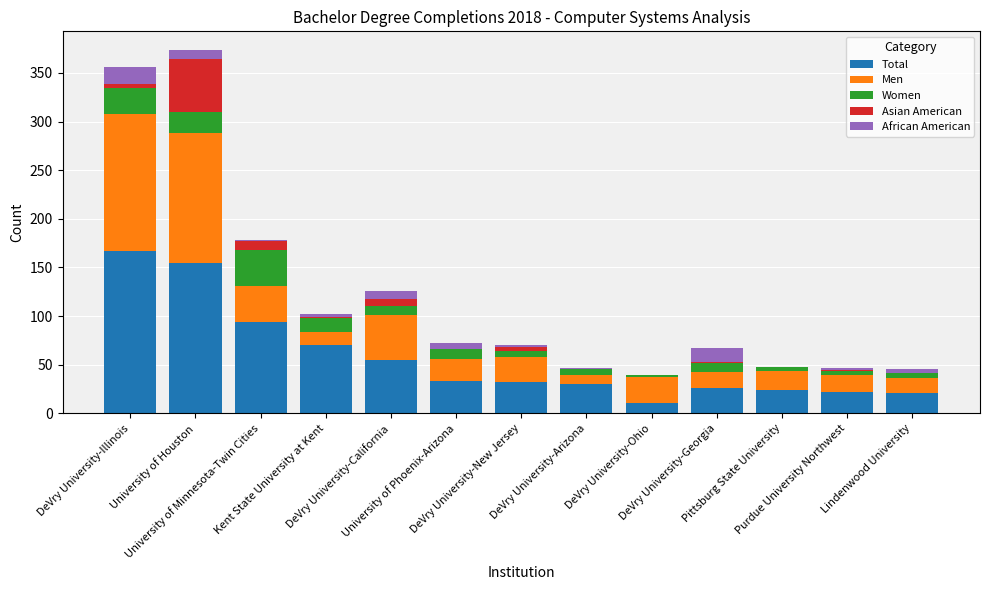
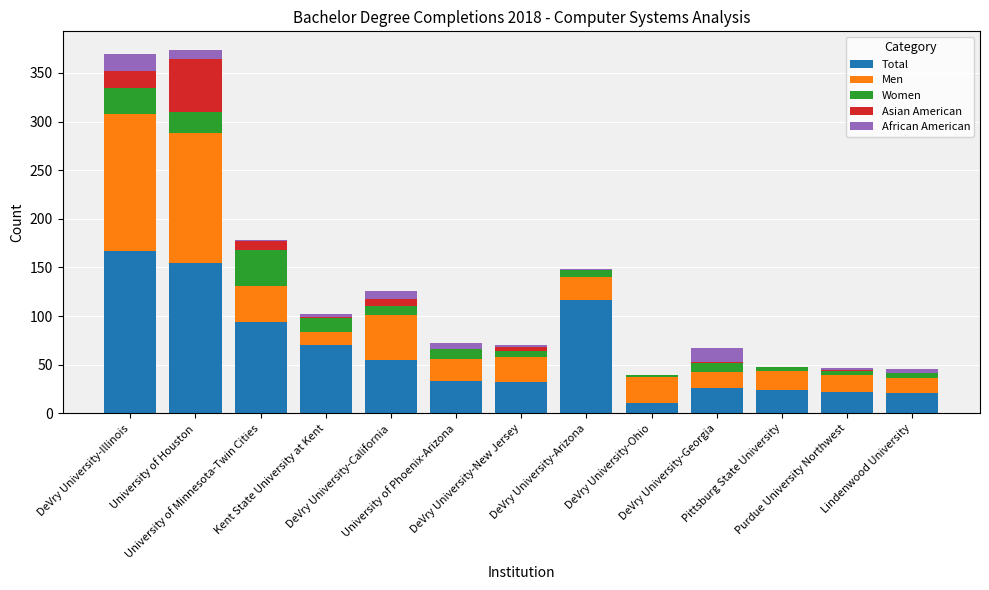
Asian American, DeVry University-Illinois: 10 -> 20
Total, DeVry University-Arizona: 30 -> 120
Men, DeVry University-Arizona: 10 -> 20
